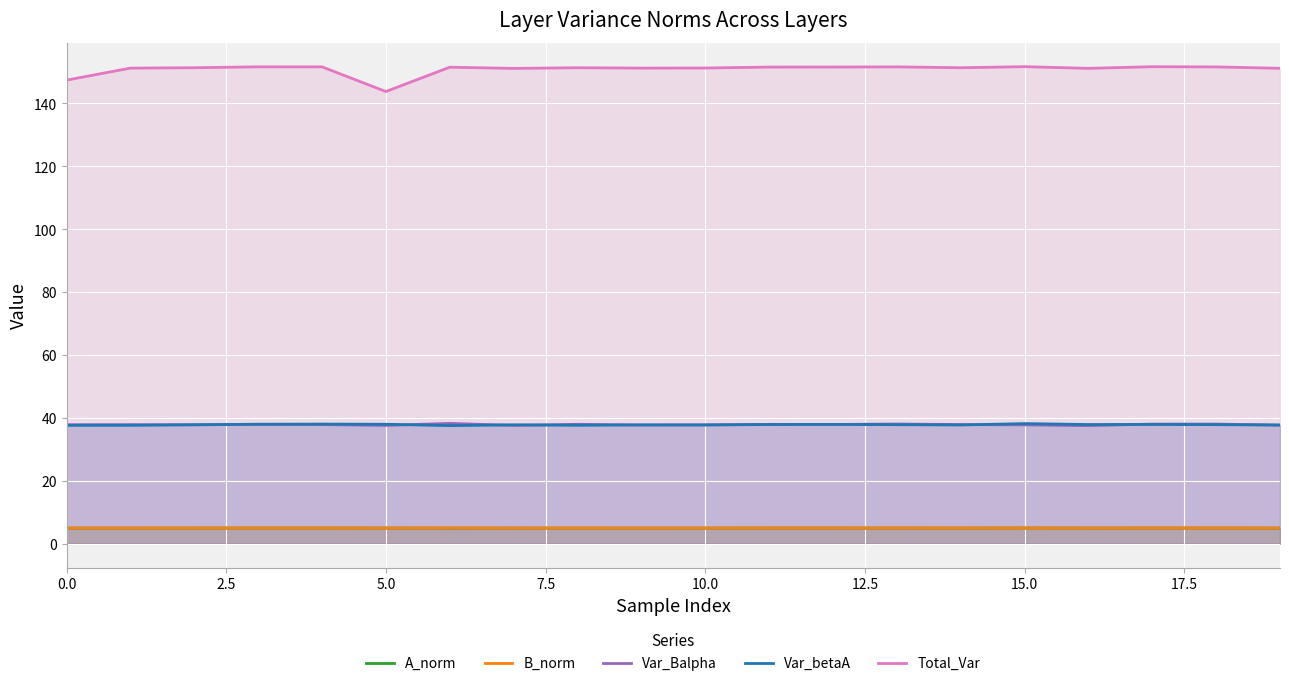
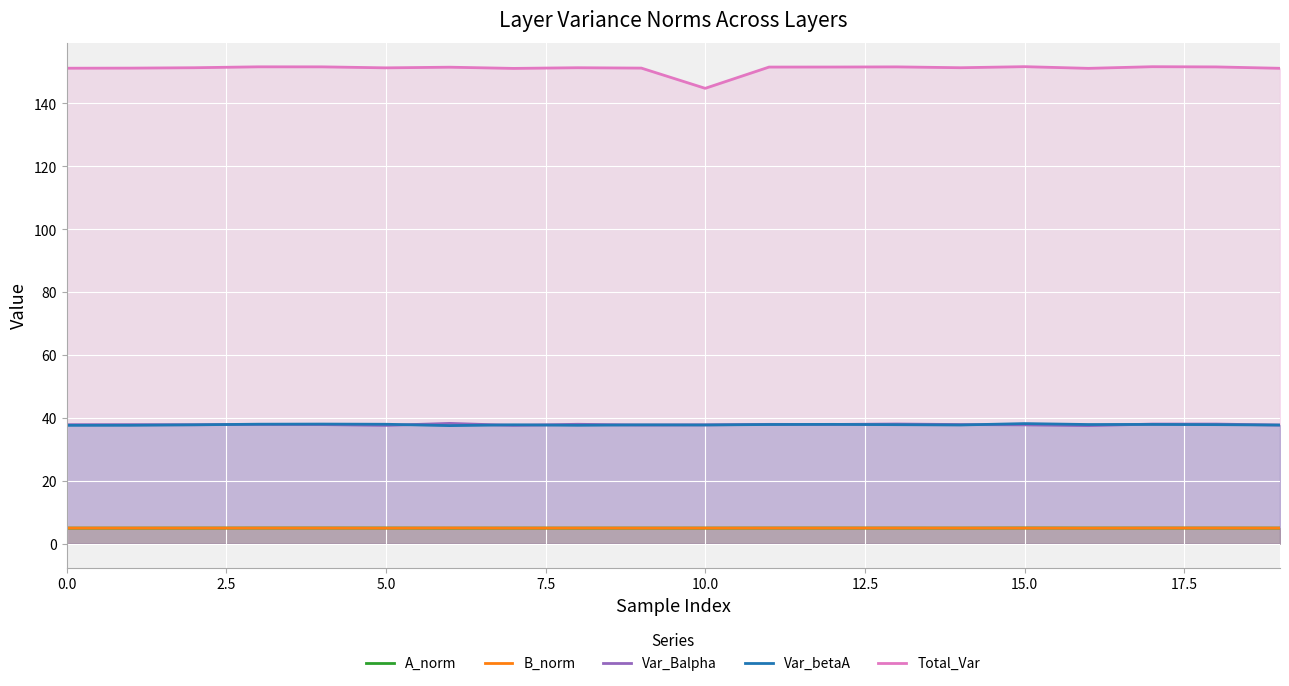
Total_Var, 0.0: 147 -> 151
Total_Var, 5.0: 144 -> 151
Total_Var, 10.0: 151 -> 145
